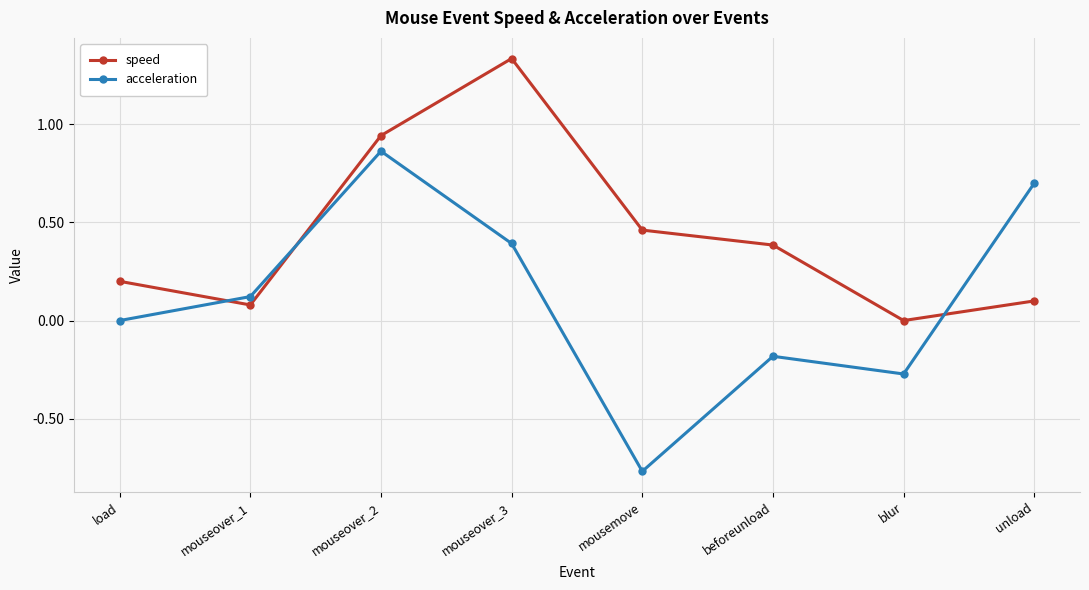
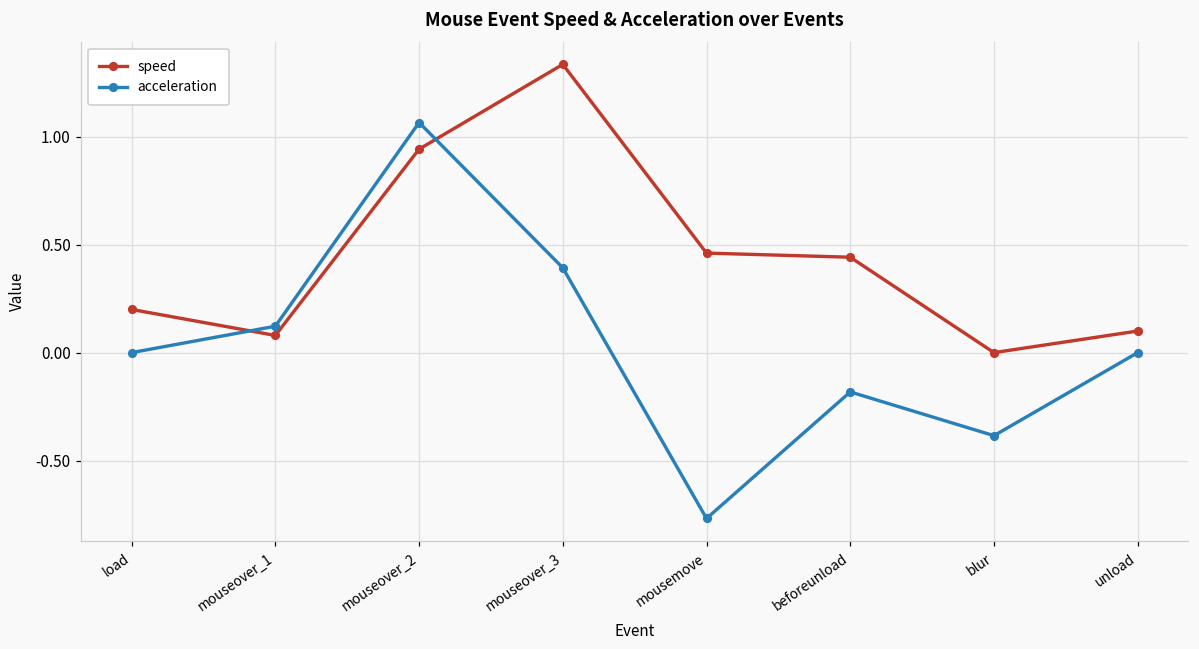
acceleration, mouseover_2: 0.86 -> 1.07
speed, beforeunload: 0.38 -> 0.44
acceleration, blur: -0.27 -> -0.38
acceleration, unload: 0.7 -> 0.0
